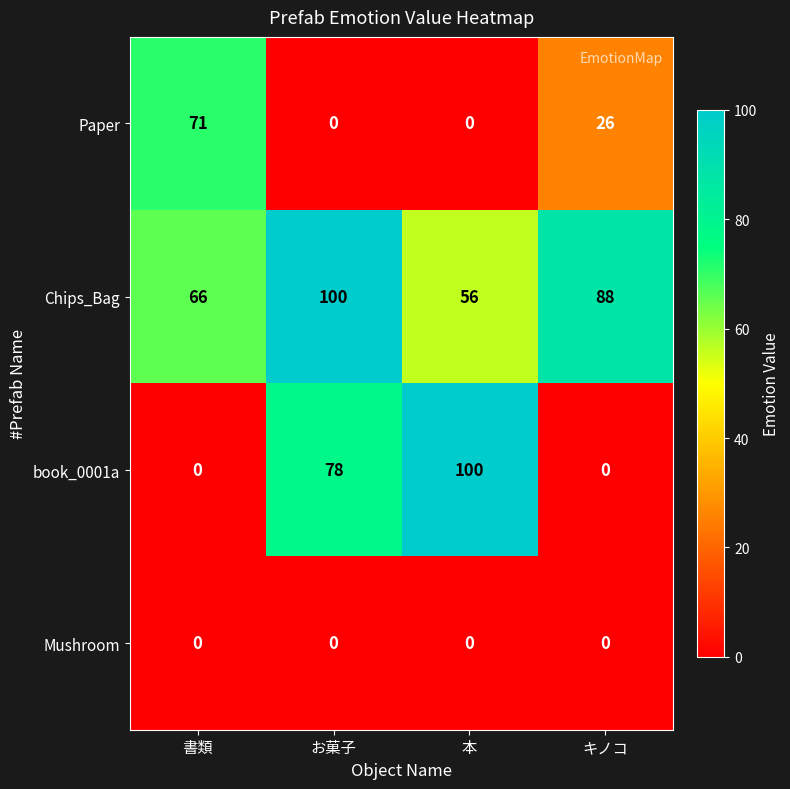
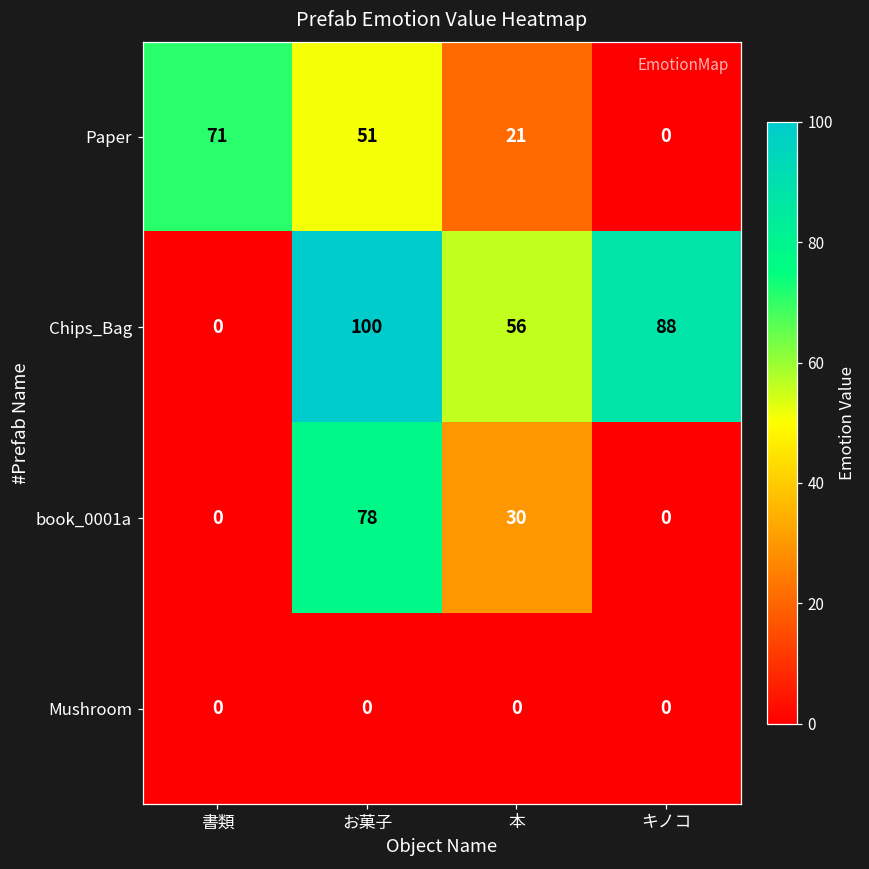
Paper, お菓子: 0 -> 51
Paper, 本: 0 -> 21
Paper, キノコ: 26 -> 0
Chips_Bag, 書類: 66 -> 0
book_0001a, 本: 100 -> 30
